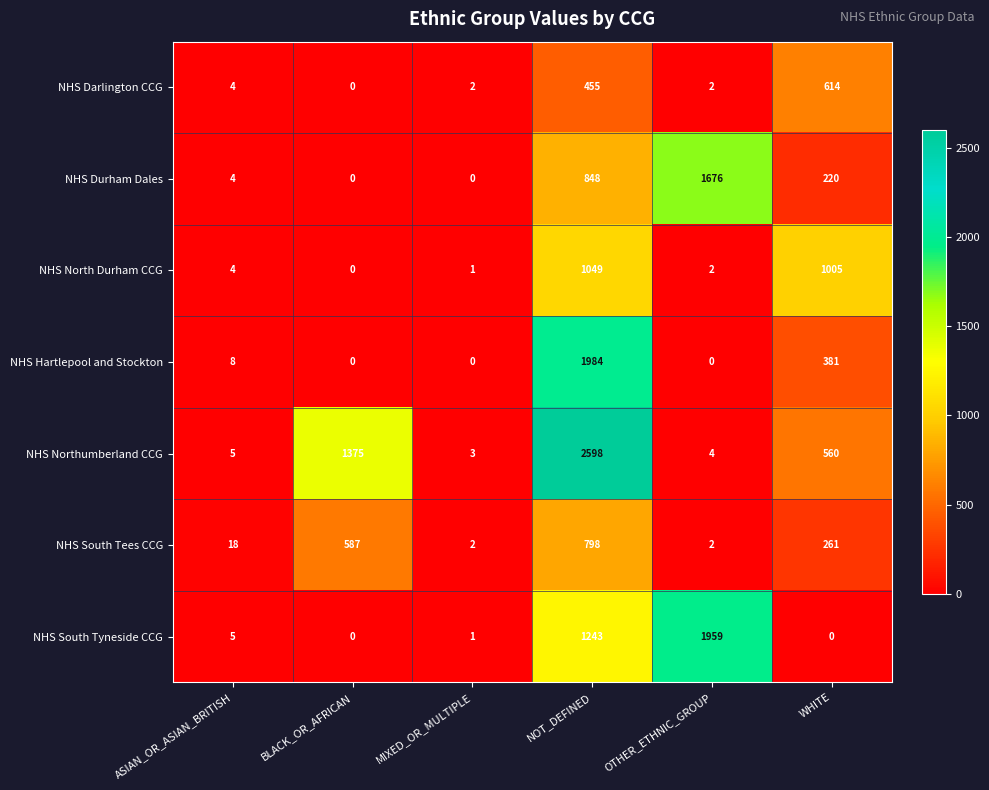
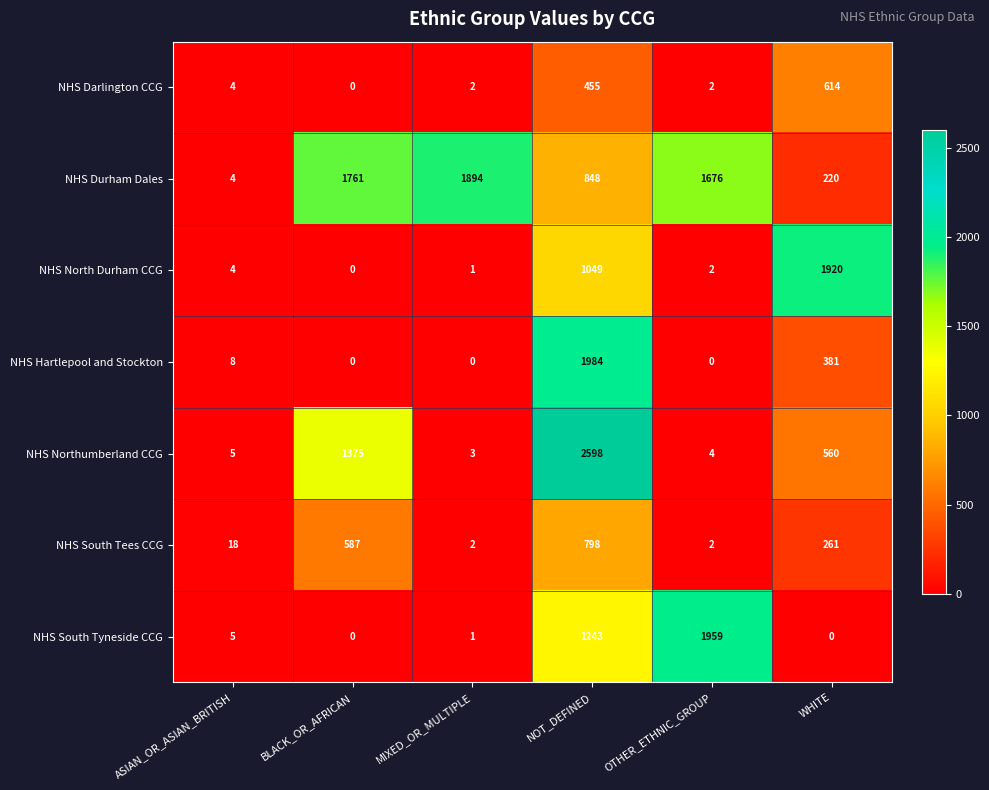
NHS Durham Dales, BLACK_OR_AFRICAN: 0 -> 1761
NHS Durham Dales, MIXED_OR_MULTIPLE: 0 -> 1894
NHS North Durham CCG, WHITE: 1005 -> 1920
